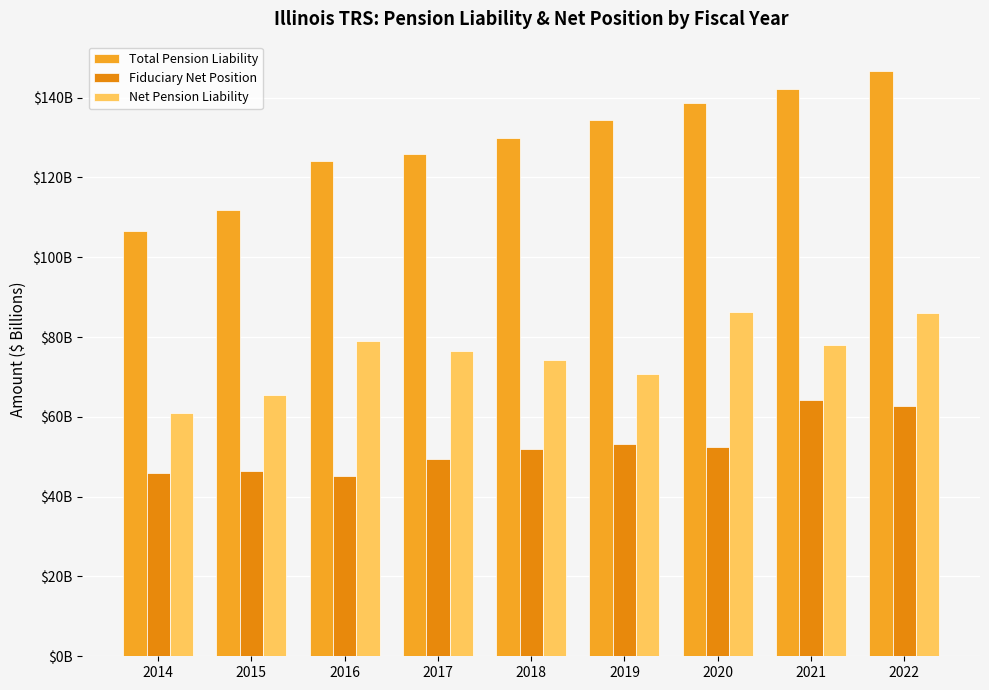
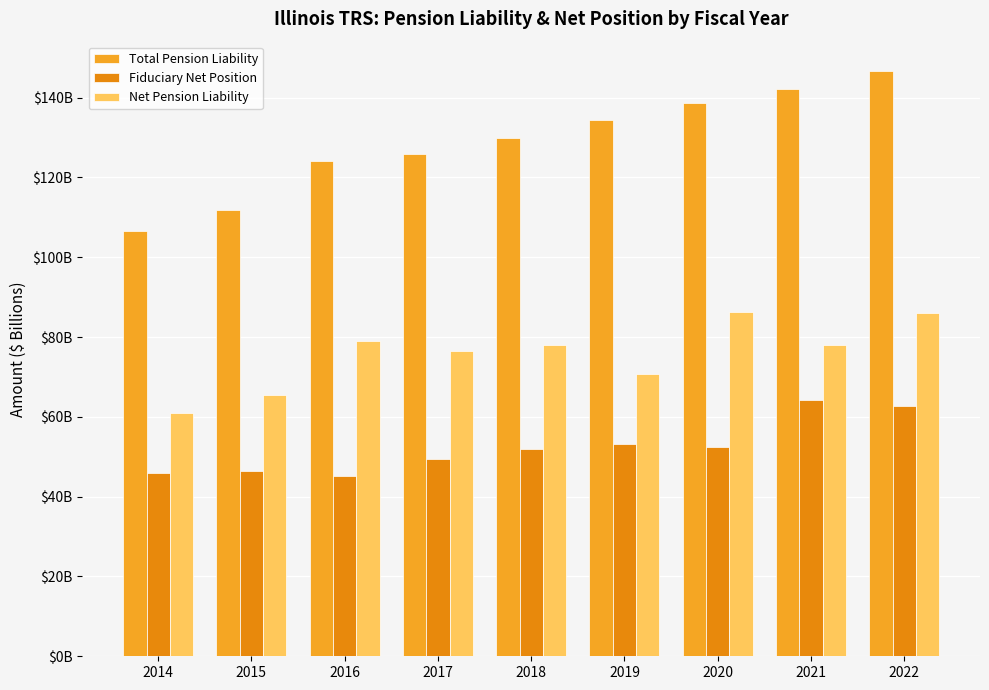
Net Pension Liability, 2018: $74000000000 -> $78000000000
